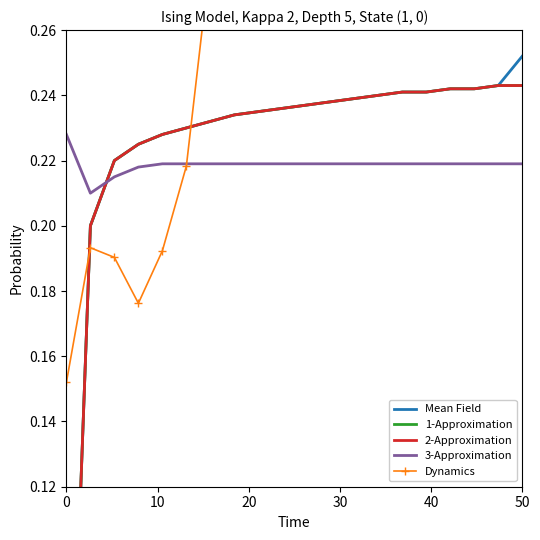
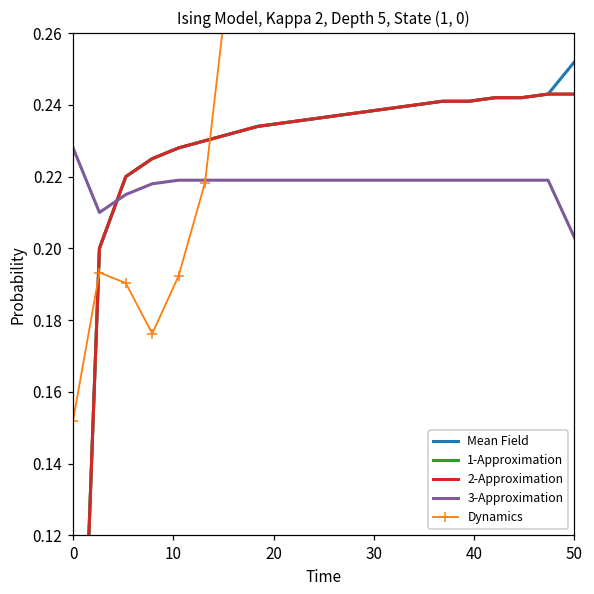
3-Approximation, 50: 0.219 -> 0.203
